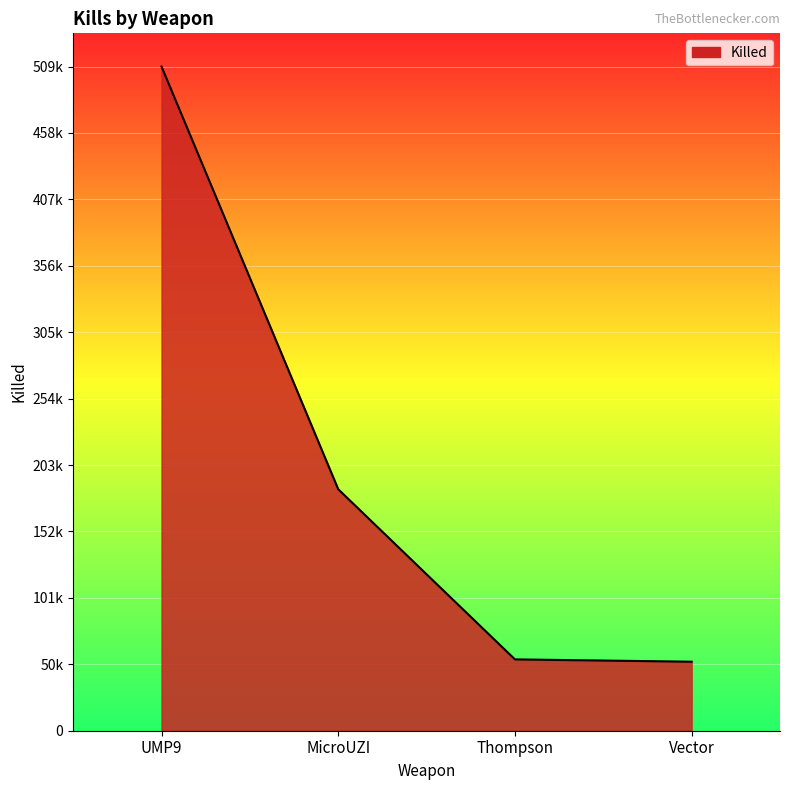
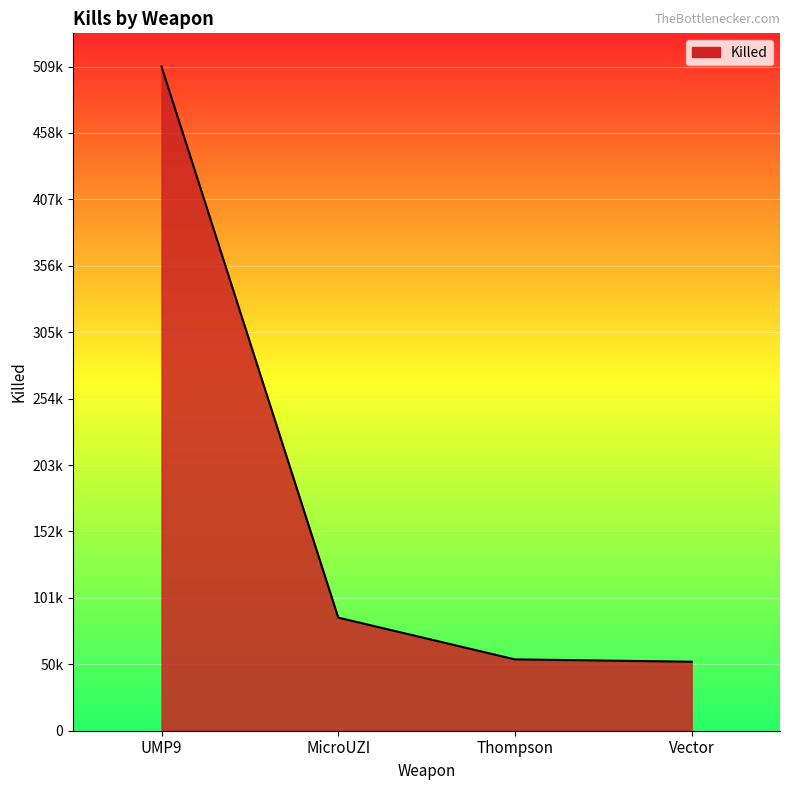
MicroUZI: 185000 -> 87000
